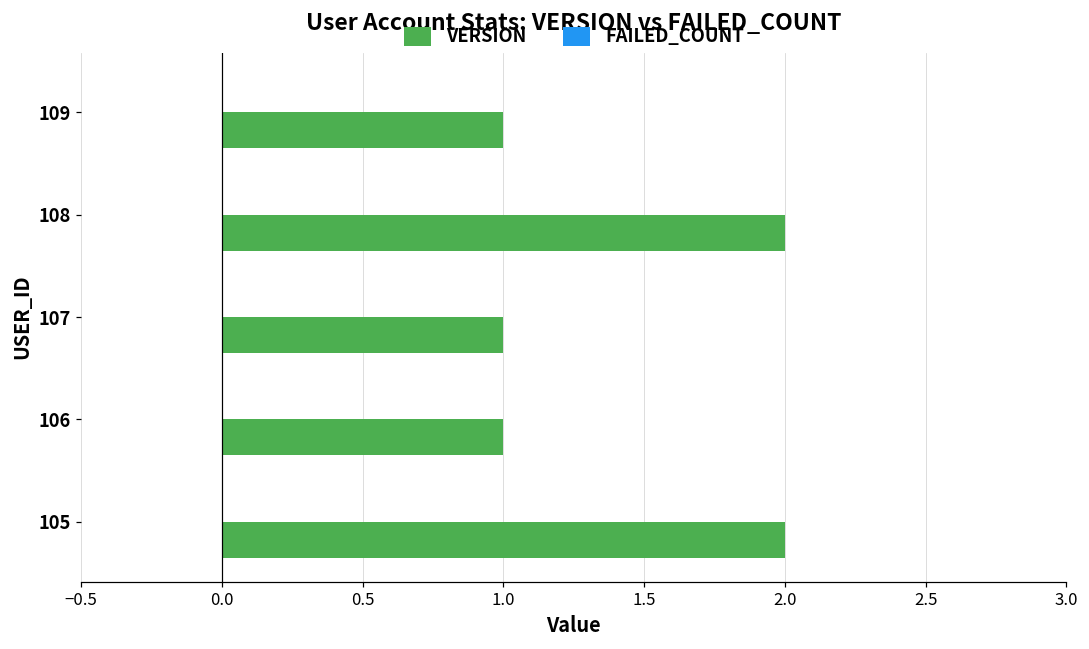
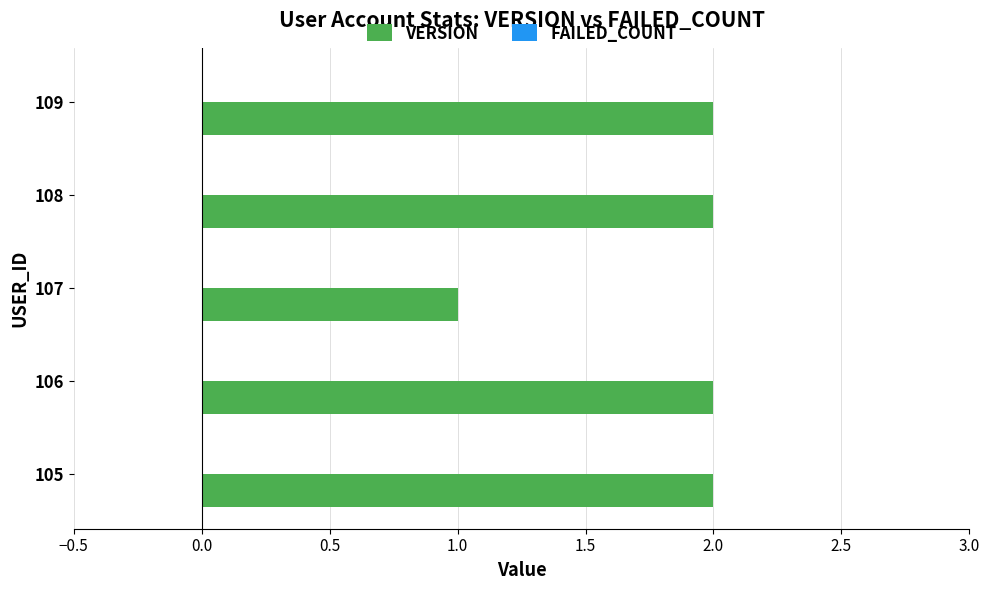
VERSION, 109: 1 -> 2
VERSION, 106: 1 -> 2
